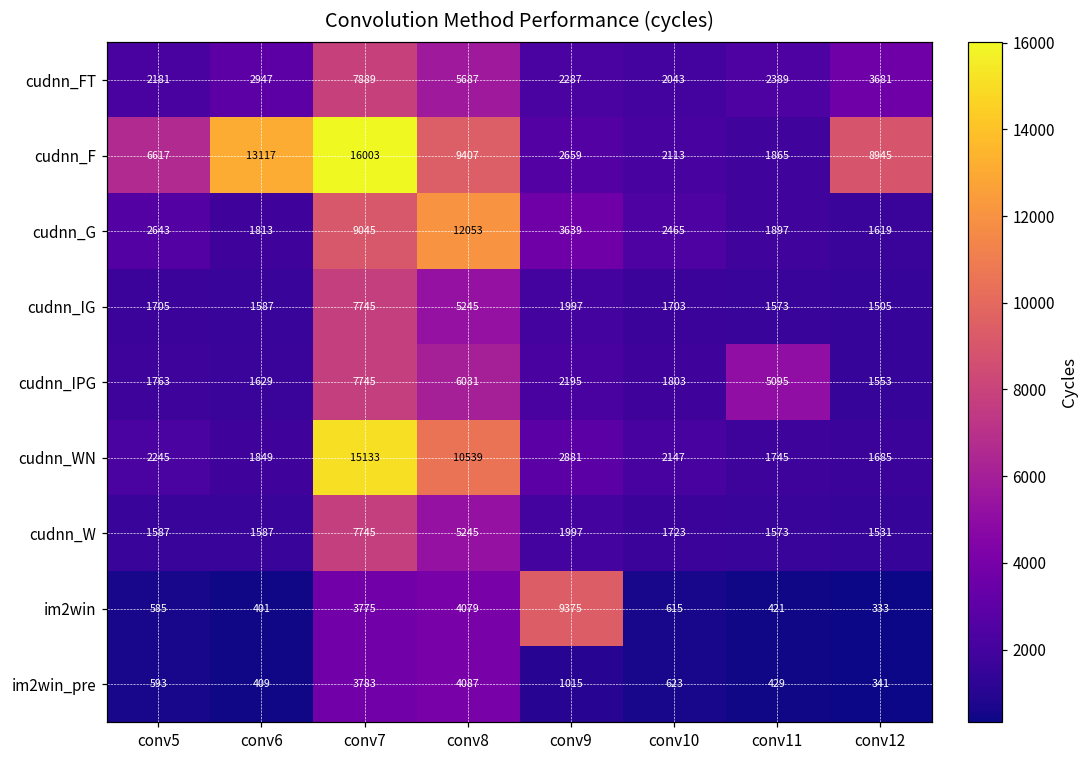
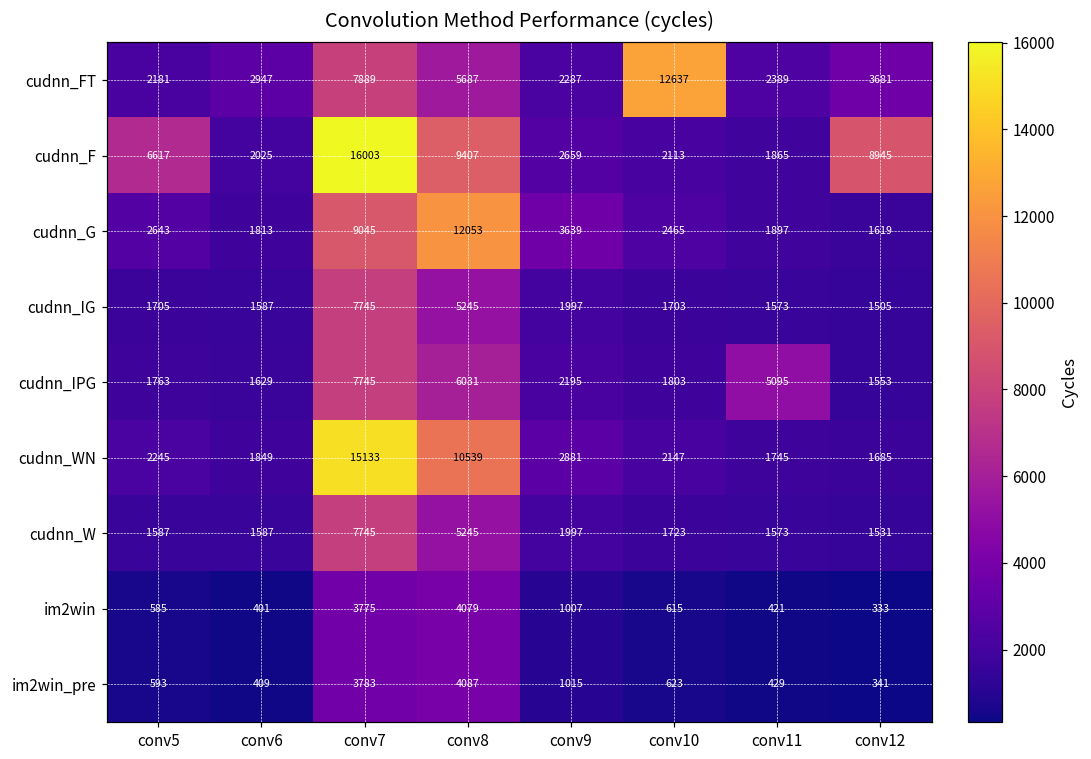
cudnn_FT, conv10: 2043 -> 12637
cudnn_F, conv6: 13117 -> 2025
im2win, conv9: 9375 -> 1007
